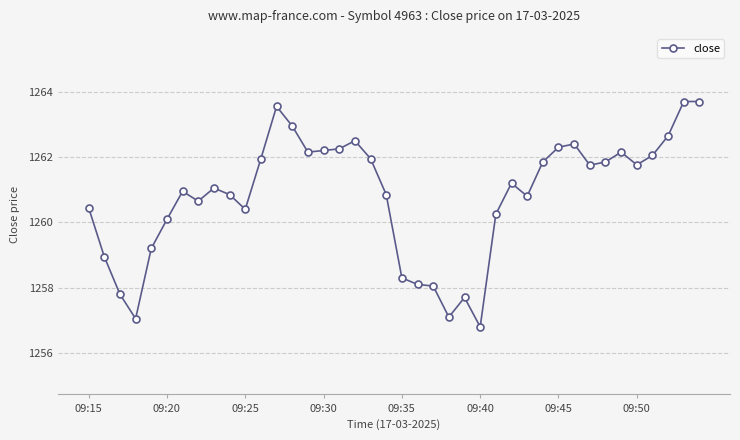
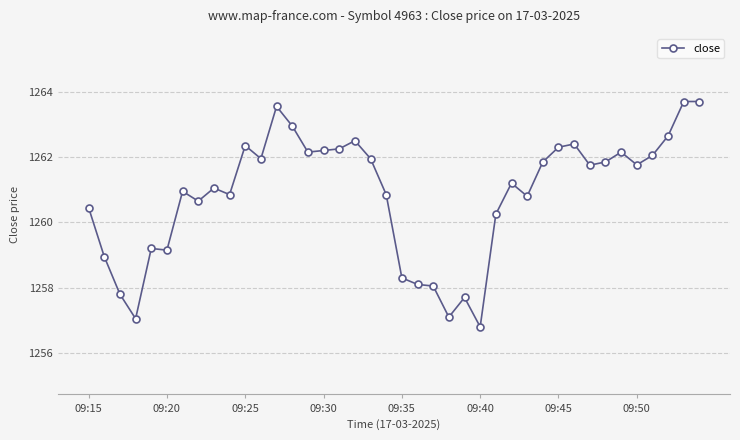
09:20: 1260.1 -> 1259.2
09:25: 1260.4 -> 1262.4
